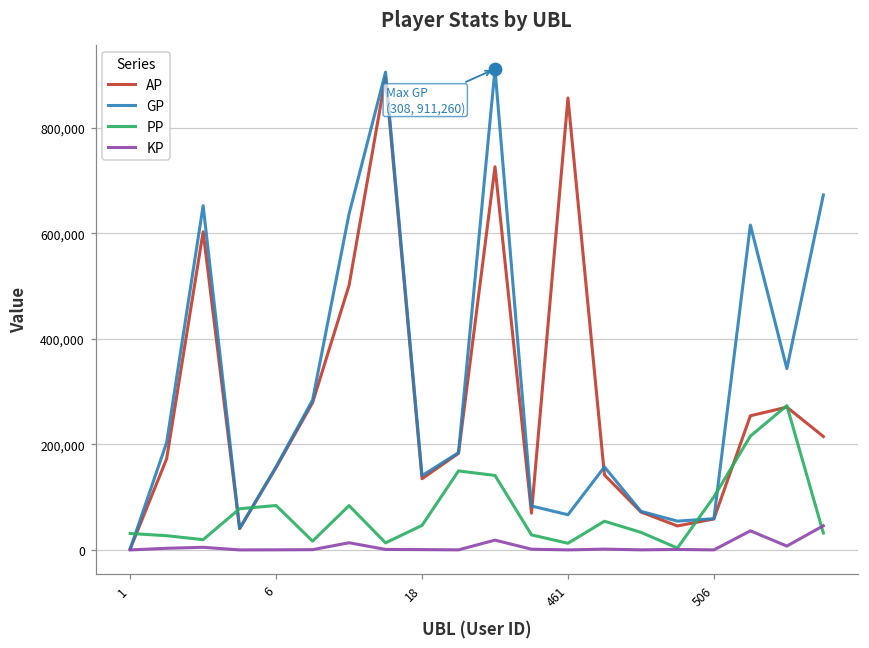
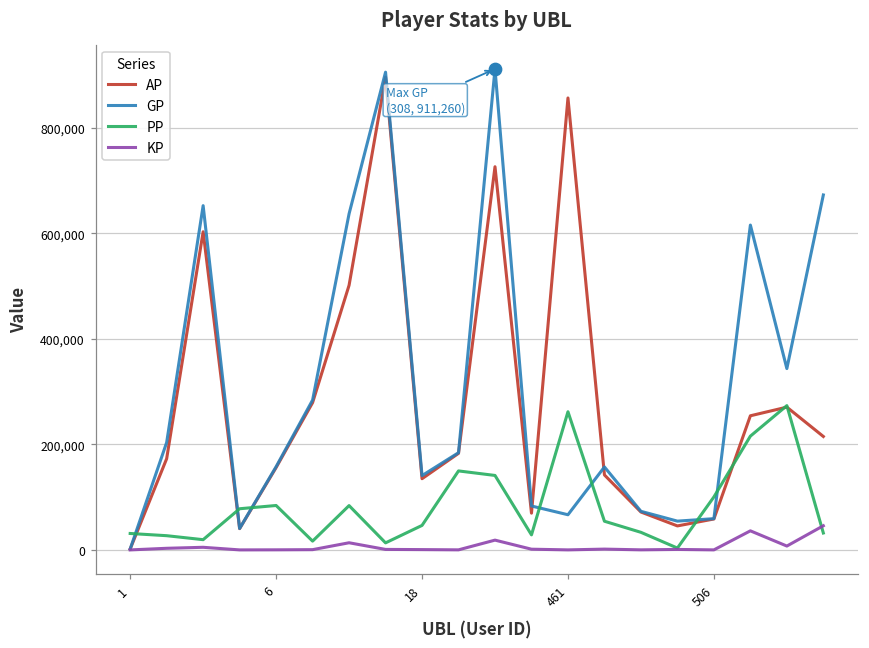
PP, 461: 10,000 -> 260,000
